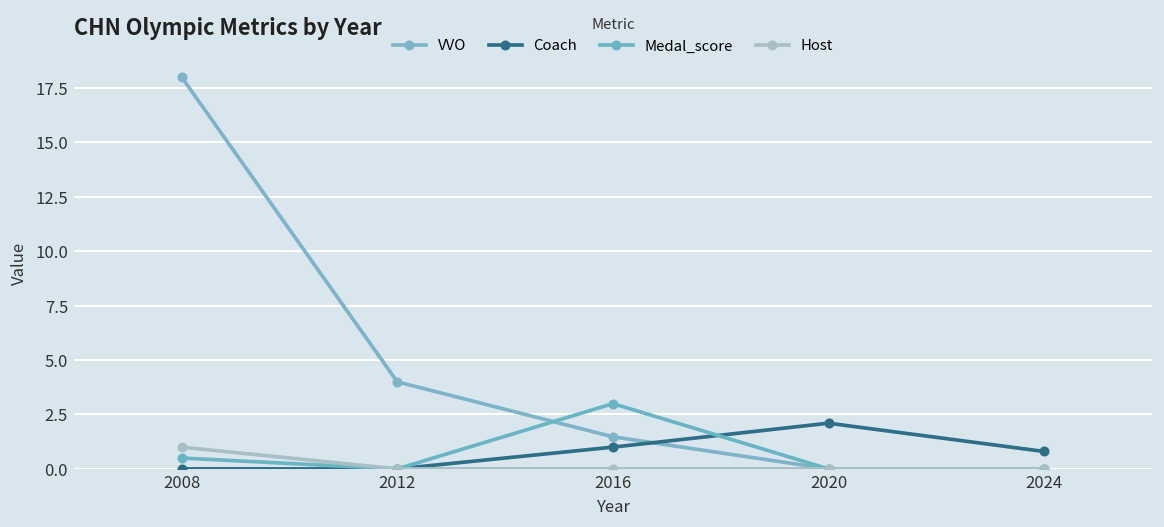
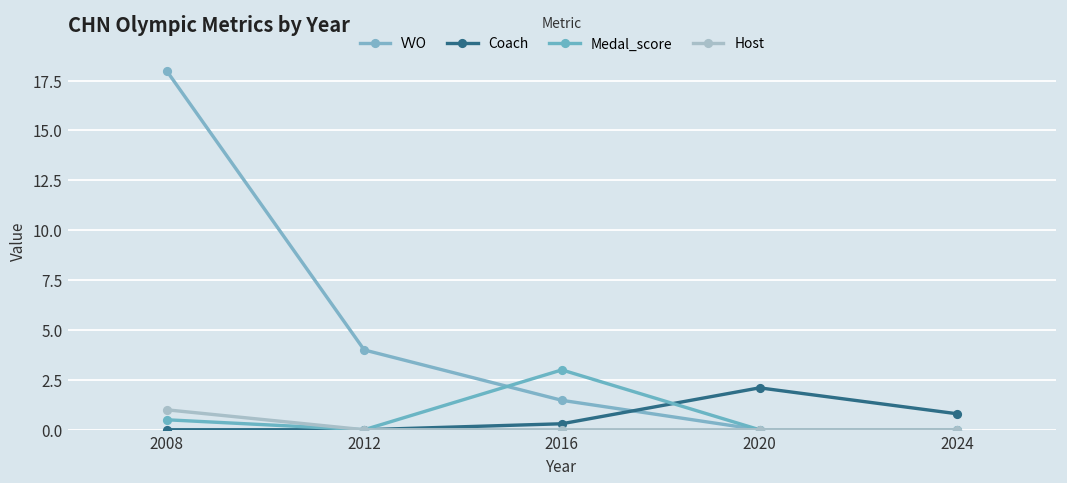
Coach, 2016: 1.0 -> 0.3
